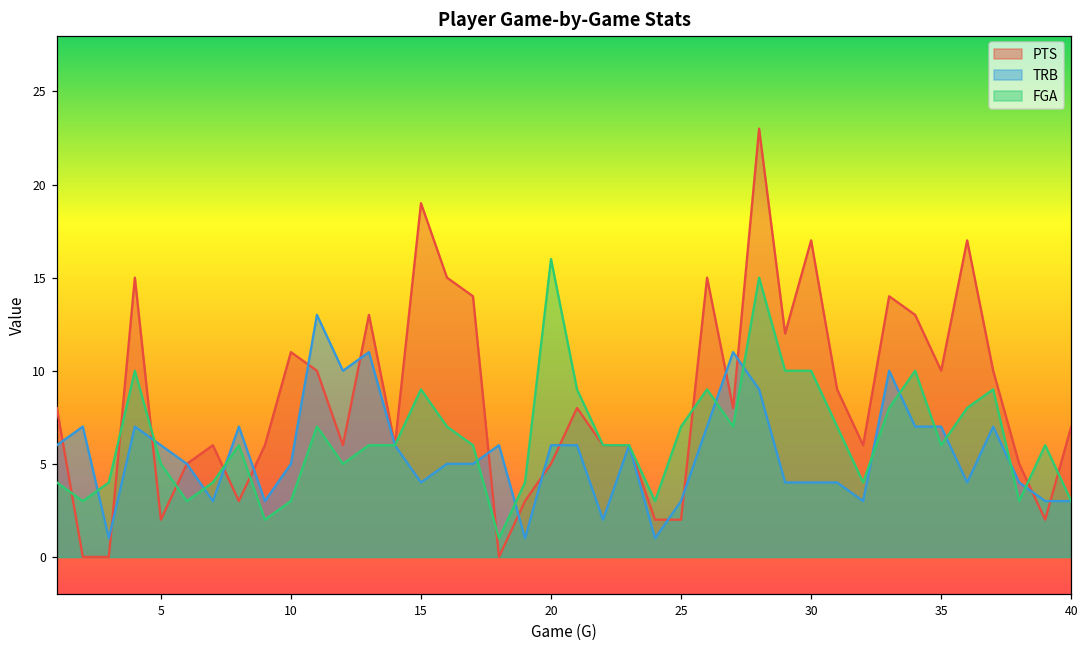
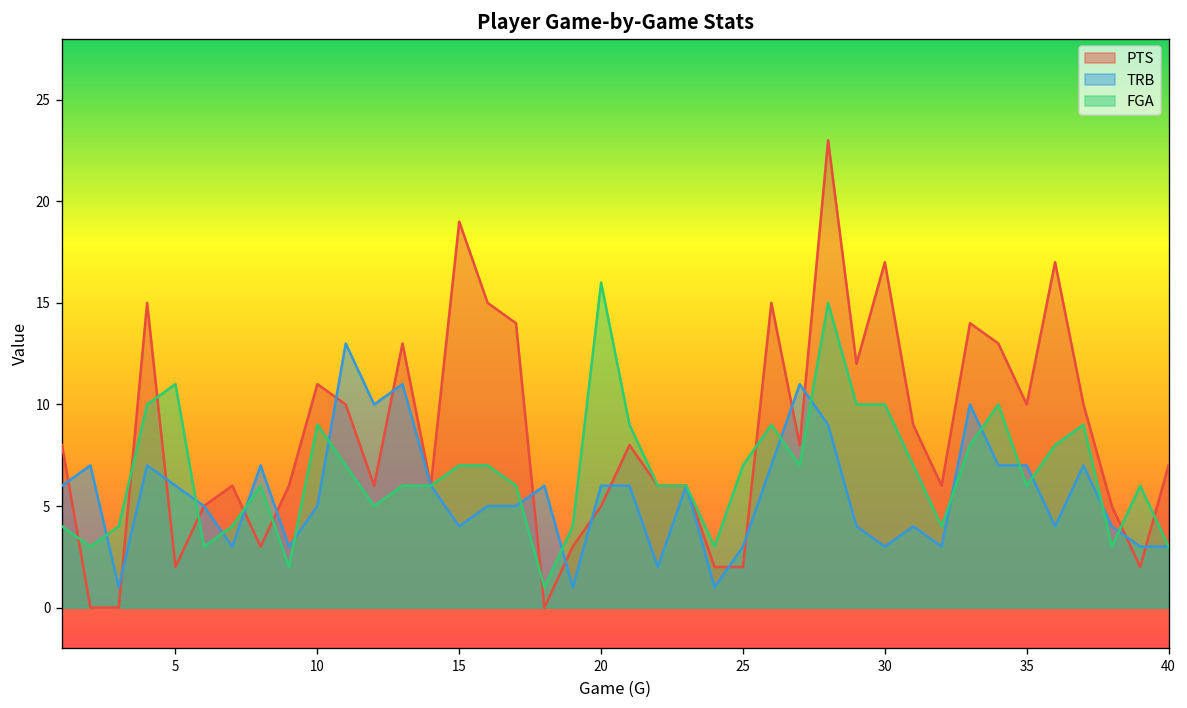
FGA, 5: 5 -> 11
FGA, 10: 3 -> 9
FGA, 15: 9 -> 7
TRB, 30: 4 -> 3
